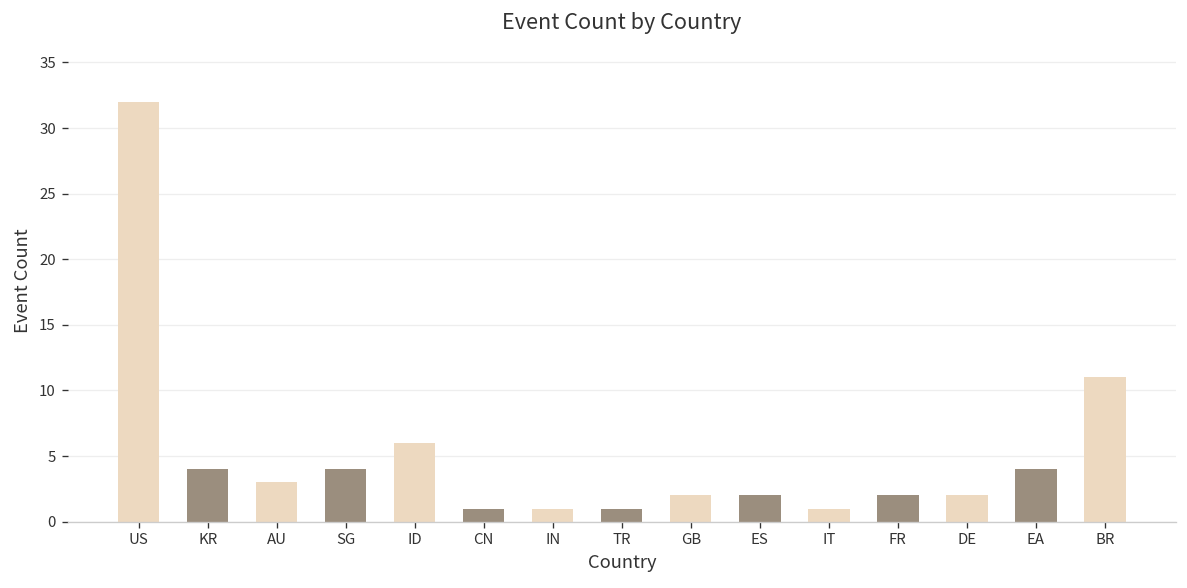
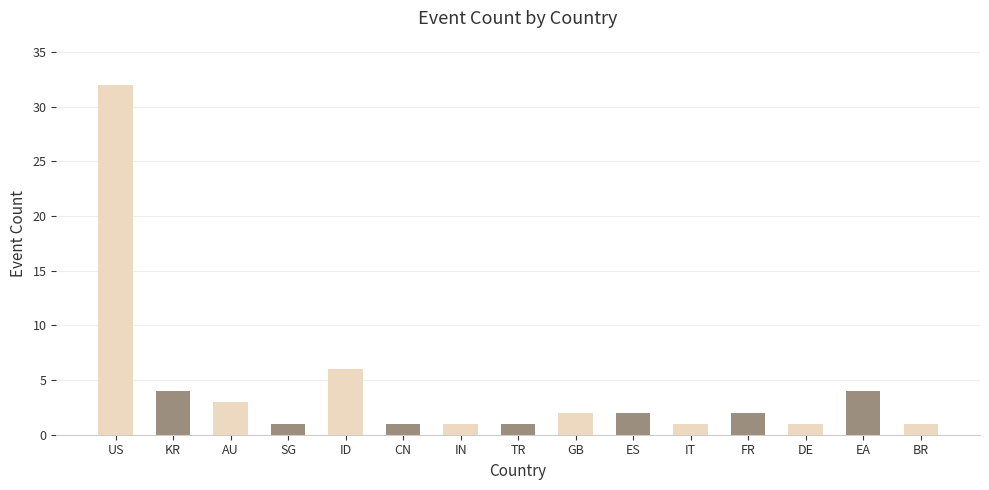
SG: 4 -> 1
DE: 2 -> 1
BR: 11 -> 1
